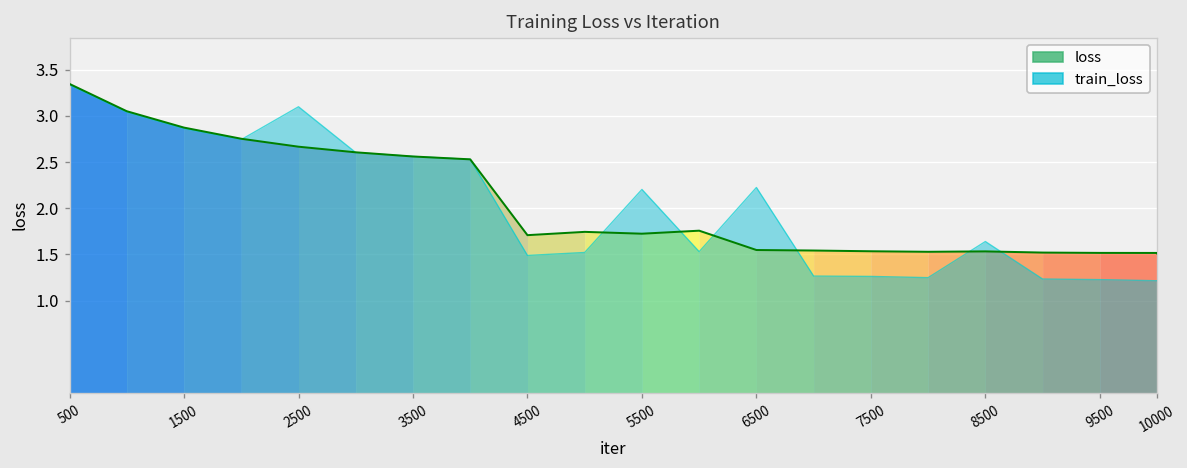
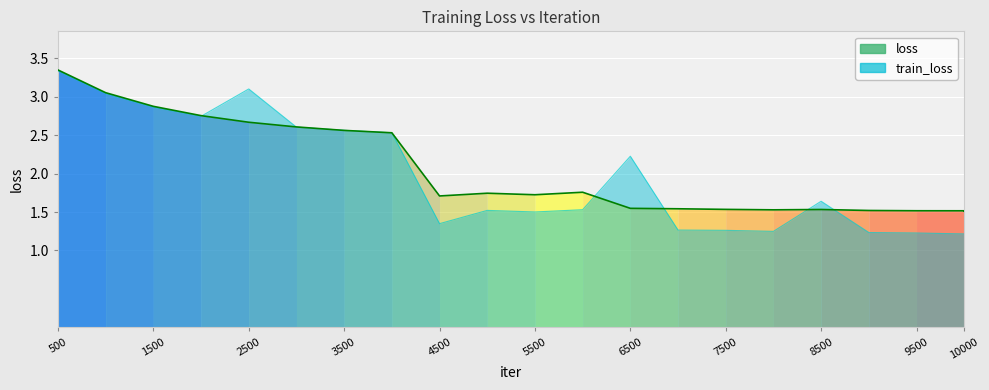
train_loss, 4500: 1.5 -> 1.3
train_loss, 5500: 2.2 -> 1.5
